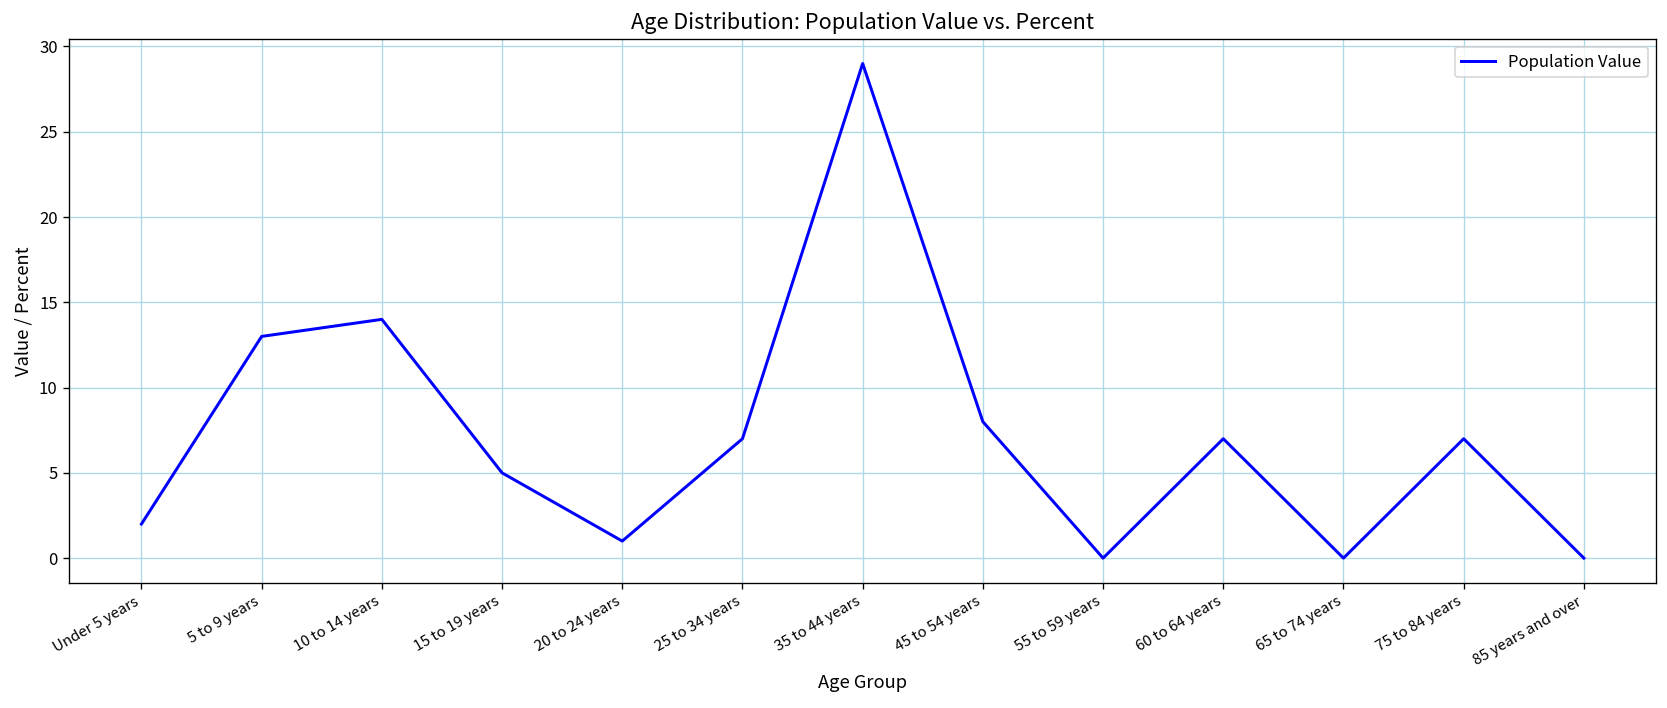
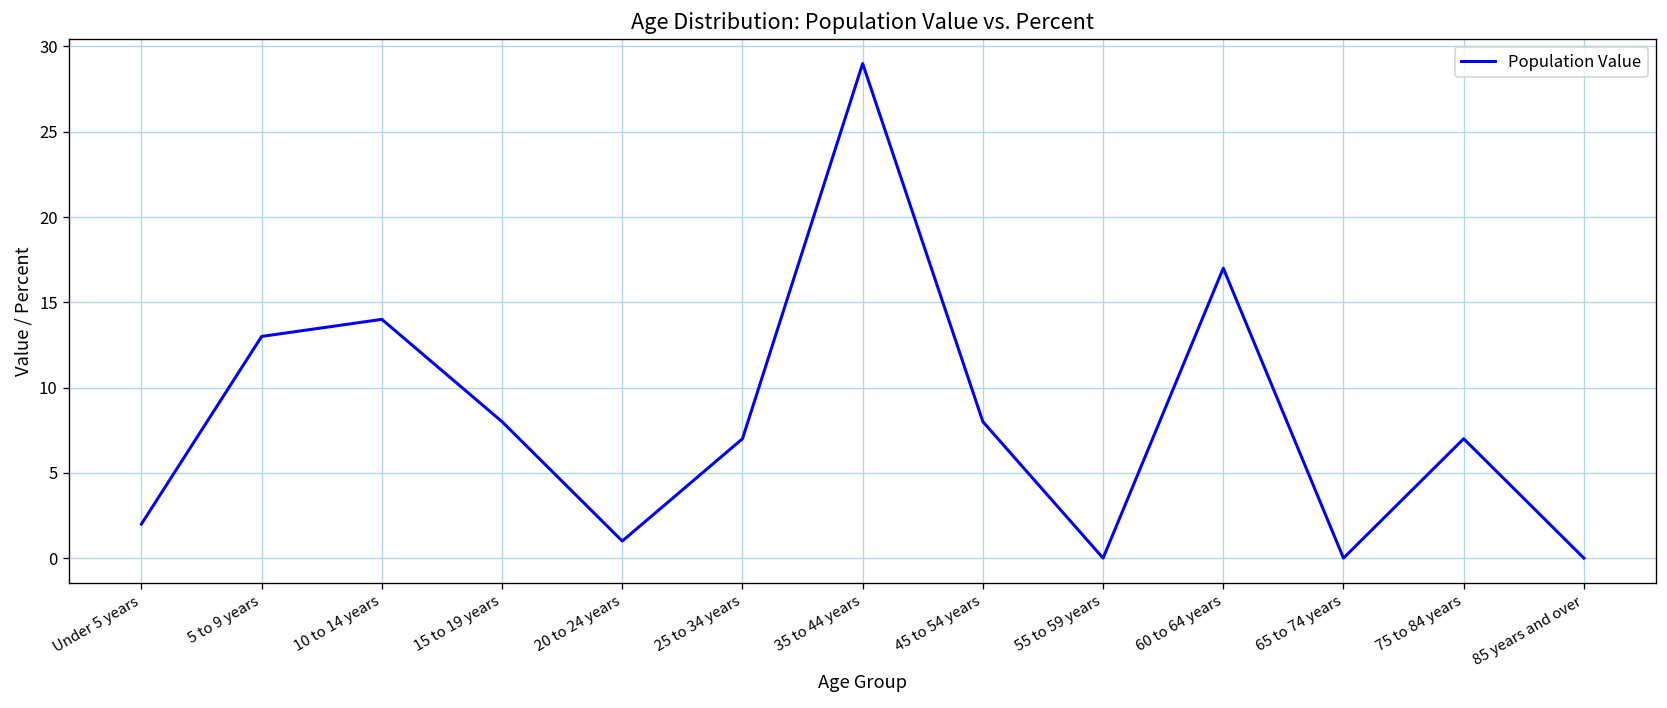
15 to 19 years: 5 -> 8
60 to 64 years: 7 -> 17
